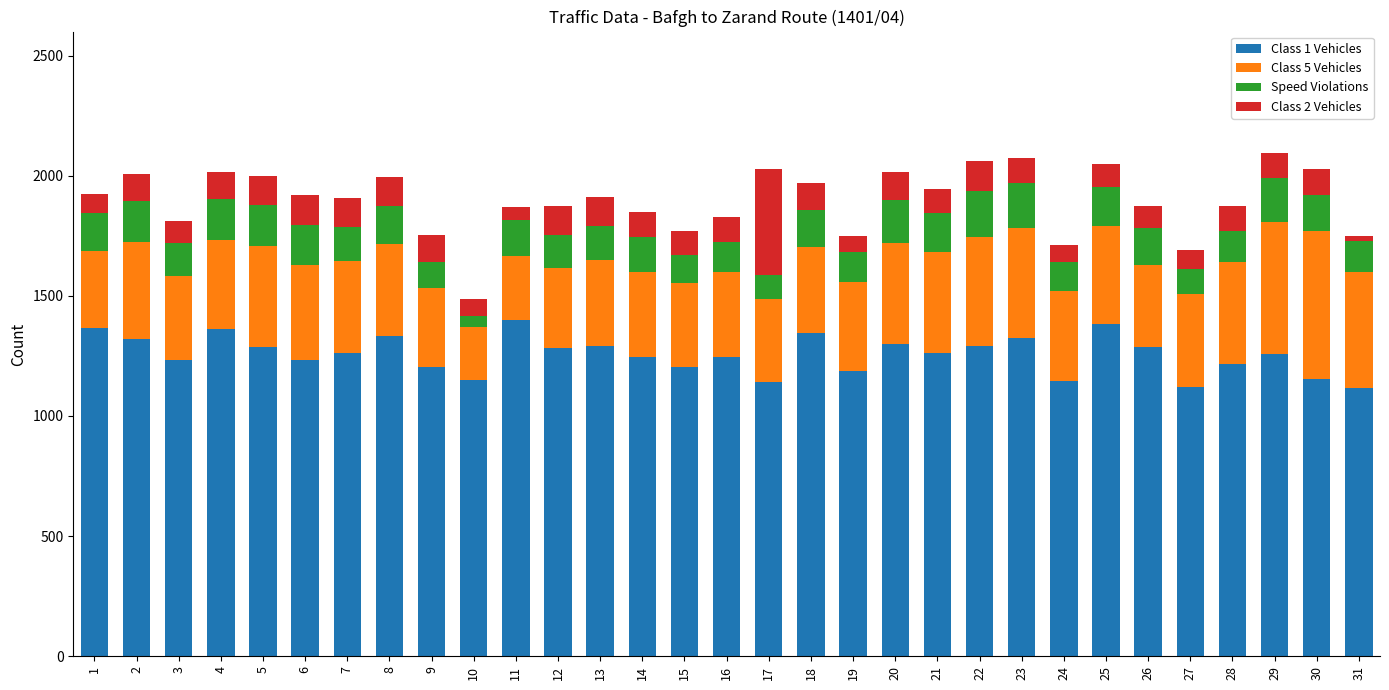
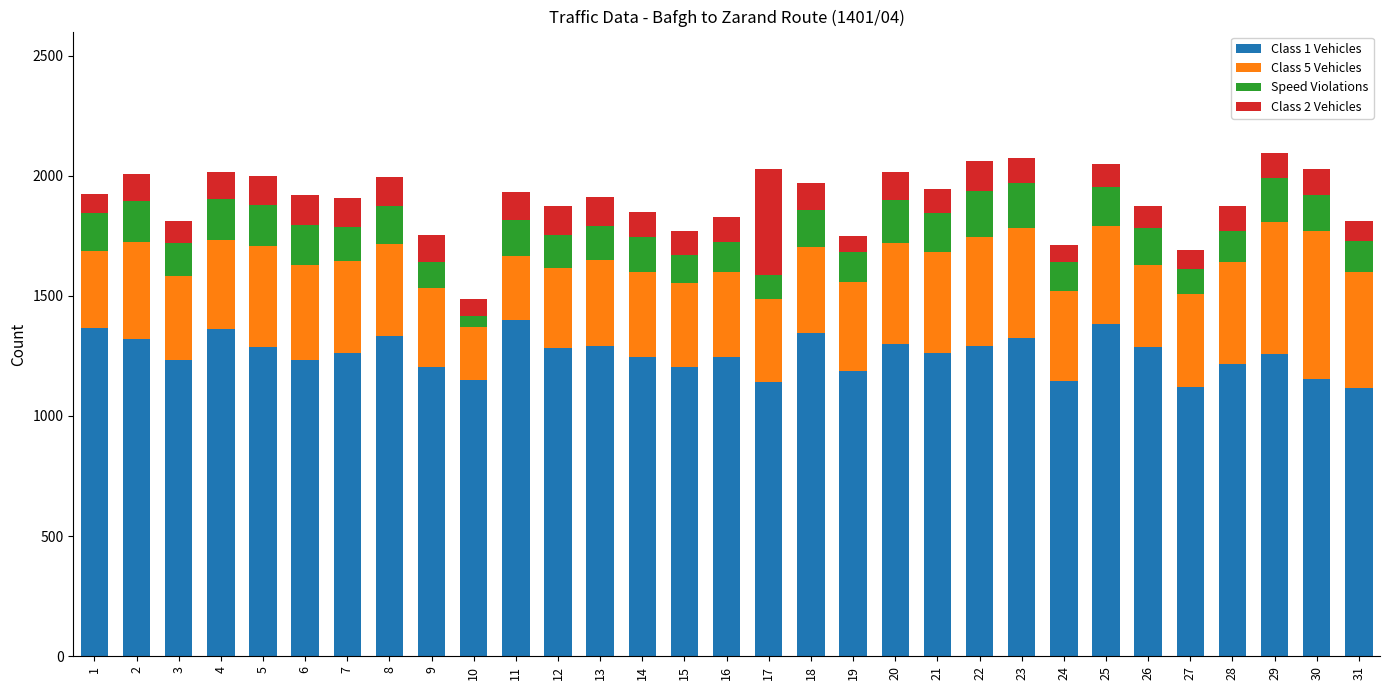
Class 2 Vehicles, 11: 50 -> 120
Class 2 Vehicles, 31: 20 -> 80
